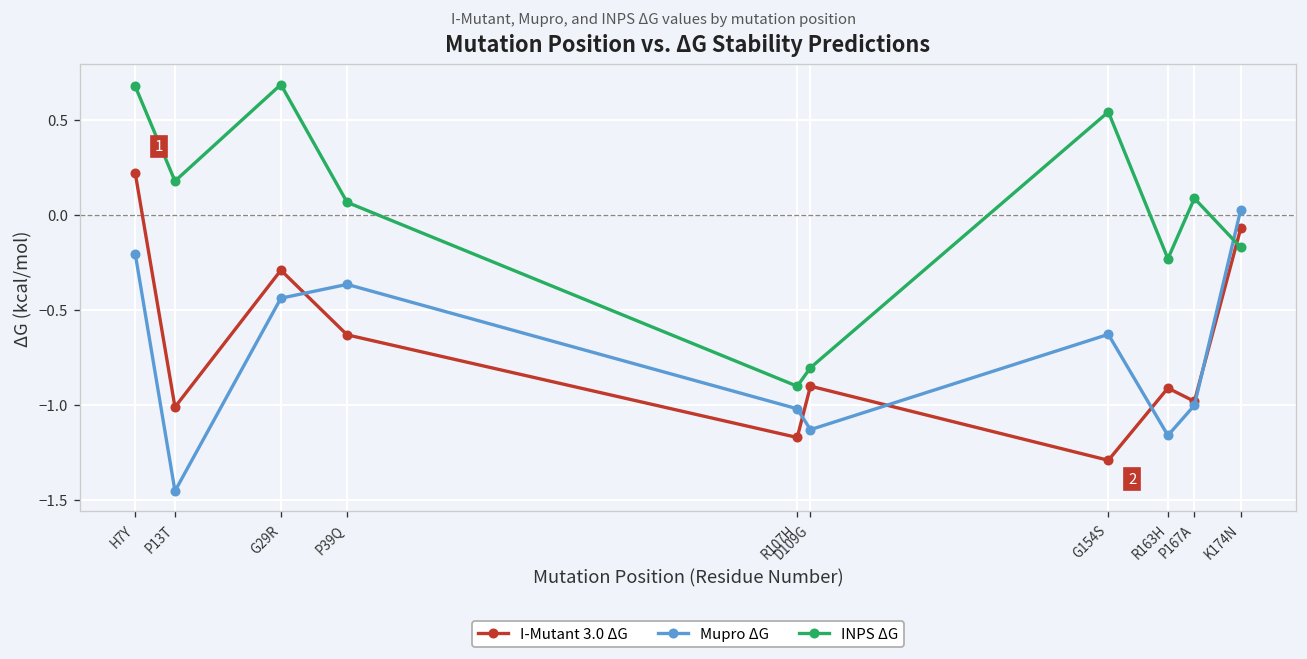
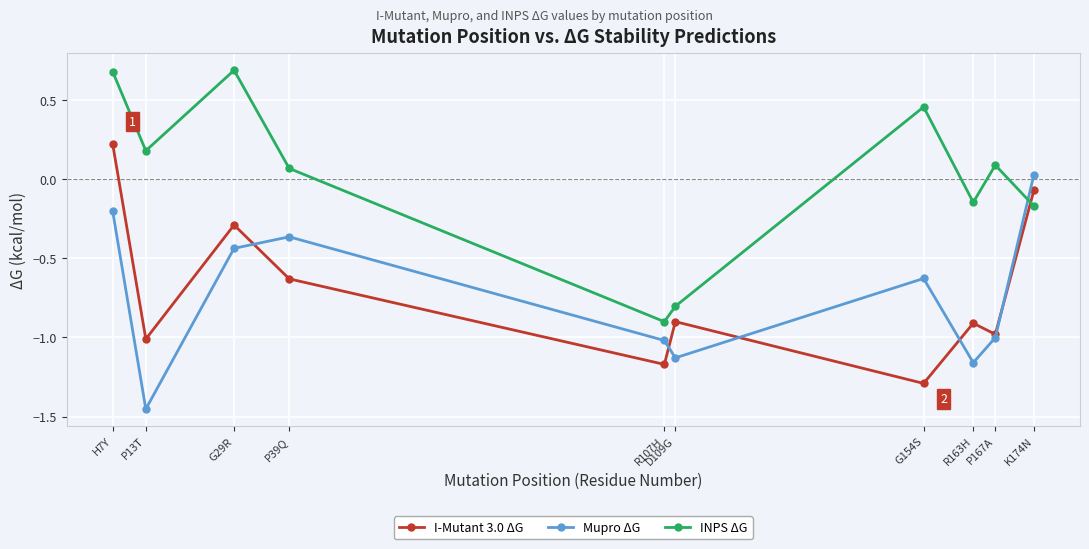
INPS ΔG, G154S: 0.54 -> 0.46
INPS ΔG, R163H: -0.23 -> -0.15
